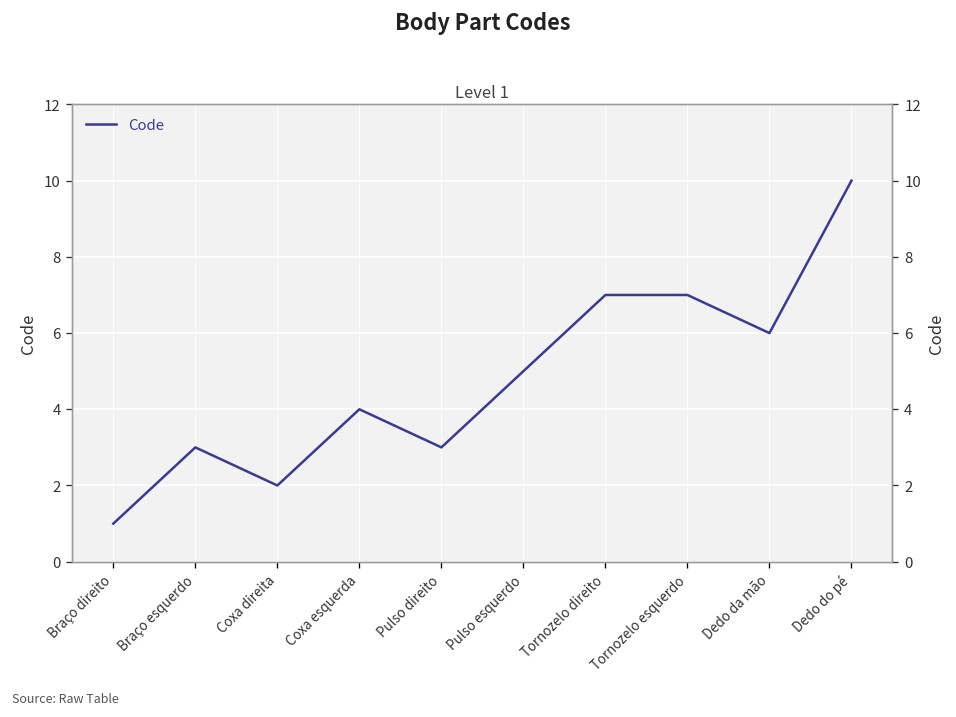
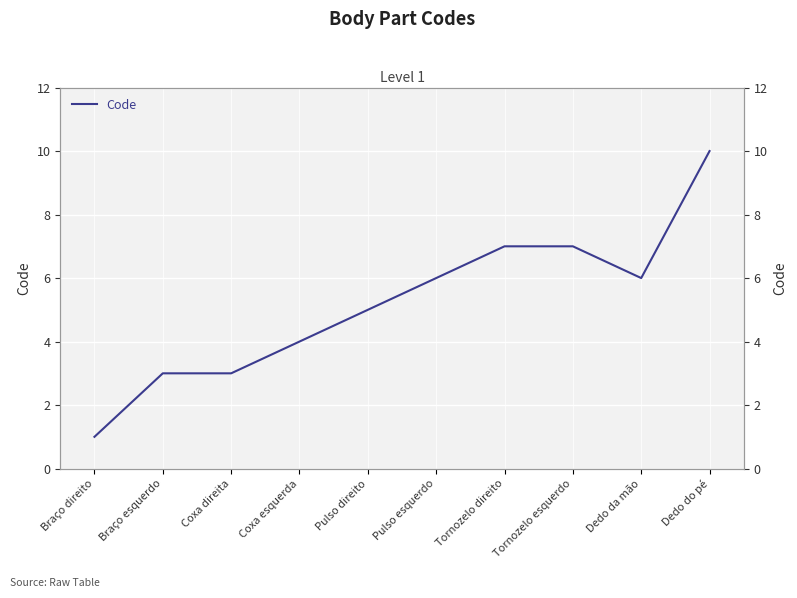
Coxa direita: 2 -> 3
Pulso direito: 3 -> 5
Pulso esquerdo: 5 -> 6
